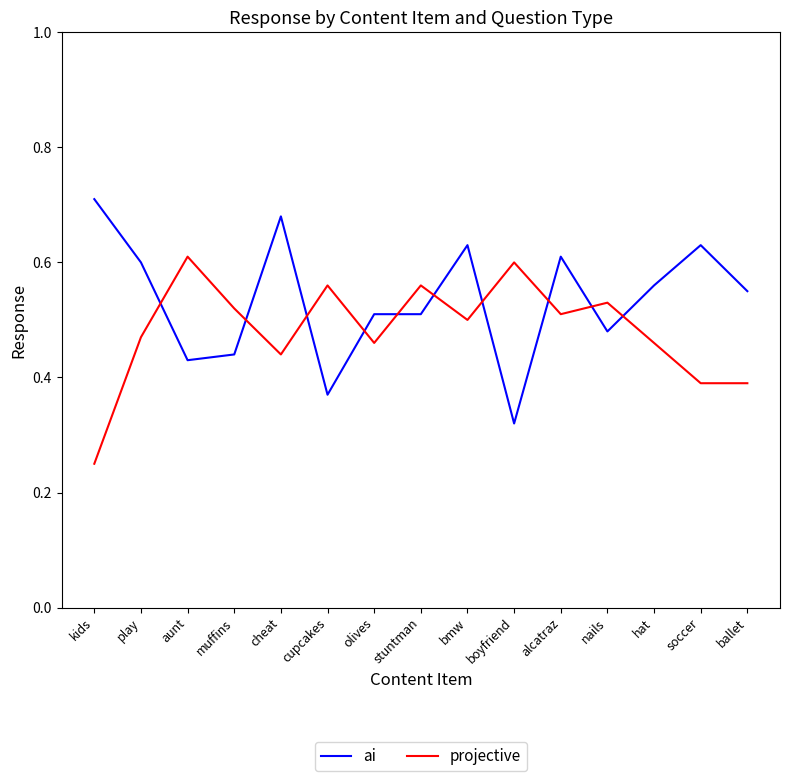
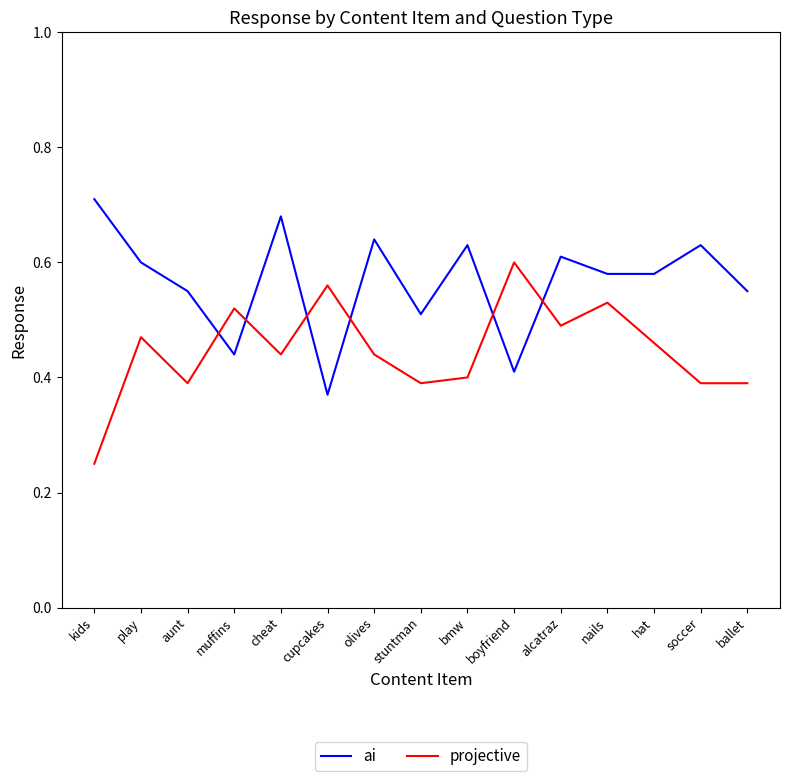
ai, aunt: 0.43 -> 0.55
projective, aunt: 0.61 -> 0.39
ai, olives: 0.51 -> 0.64
projective, olives: 0.46 -> 0.44
projective, stuntman: 0.56 -> 0.39
projective, bmw: 0.5 -> 0.4
ai, boyfriend: 0.32 -> 0.41
projective, alcatraz: 0.51 -> 0.49
ai, nails: 0.48 -> 0.58
ai, hat: 0.56 -> 0.58
